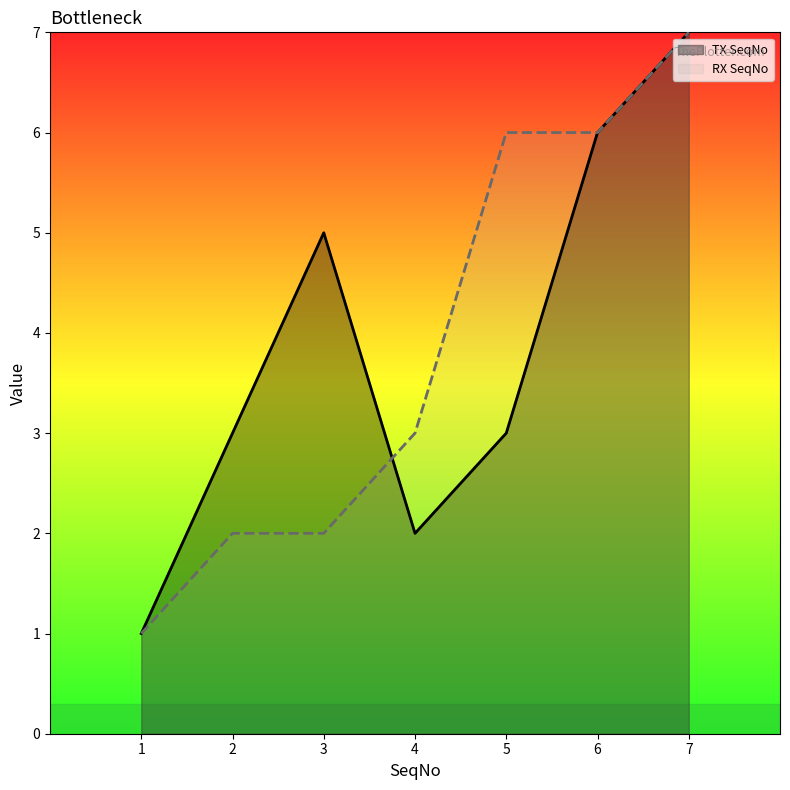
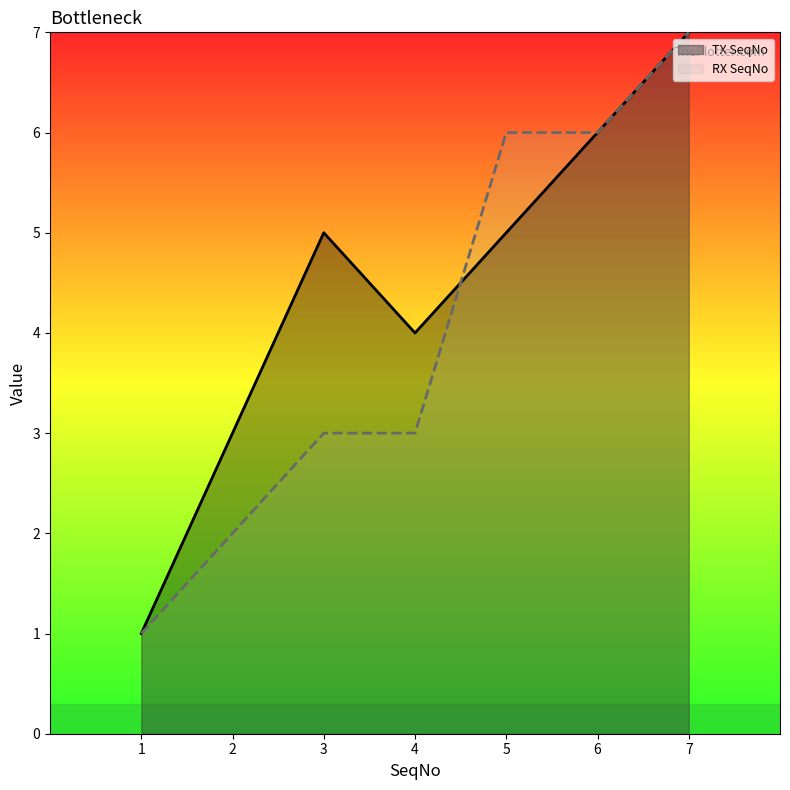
RX SeqNo, 3: 2 -> 3
TX SeqNo, 4: 2 -> 4
TX SeqNo, 5: 3 -> 5
